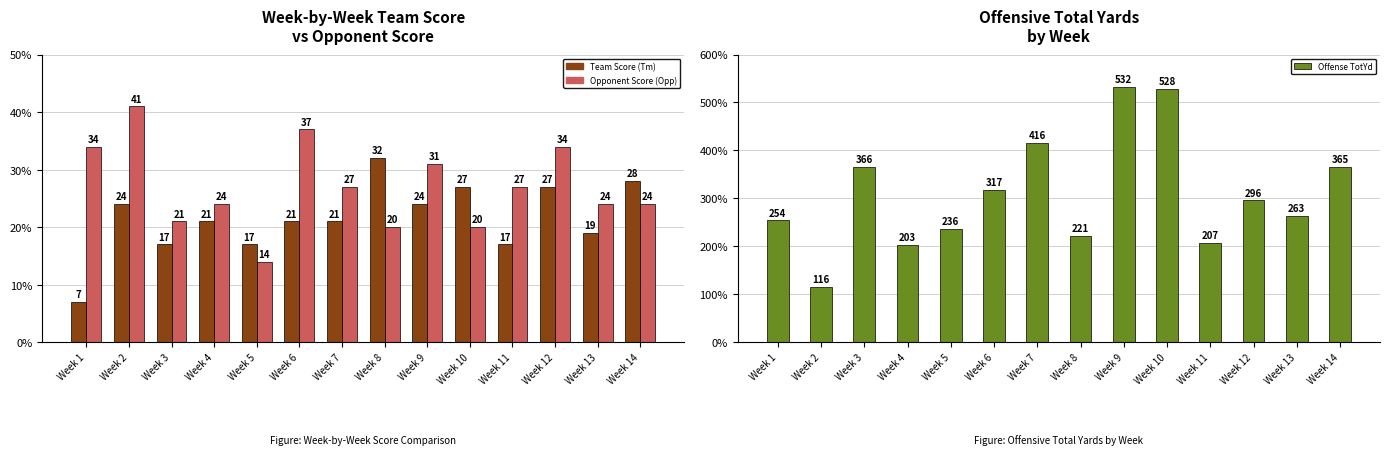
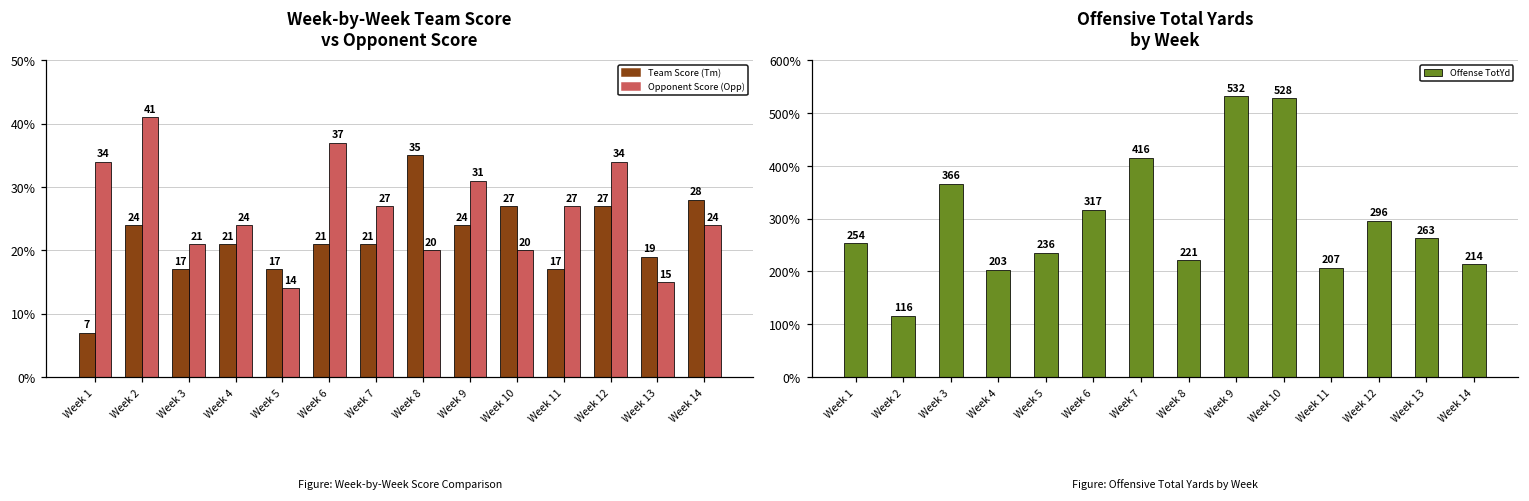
Week-by-Week Team Score vs Opponent Score, Team Score (Tm), Week 8: 32 -> 35
Week-by-Week Team Score vs Opponent Score, Opponent Score (Opp), Week 13: 24 -> 15
Offensive Total Yards by Week, Week 14: 365 -> 214
